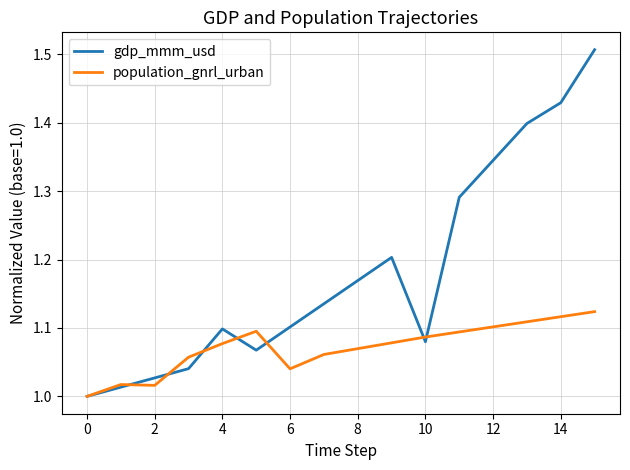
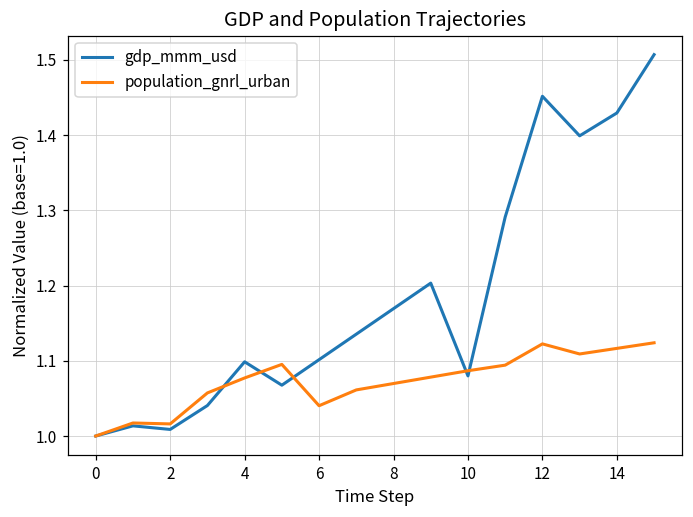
gdp_mmm_usd, 2: 1.03 -> 1.01
gdp_mmm_usd, 12: 1.35 -> 1.45
population_gnrl_urban, 12: 1.10 -> 1.12
